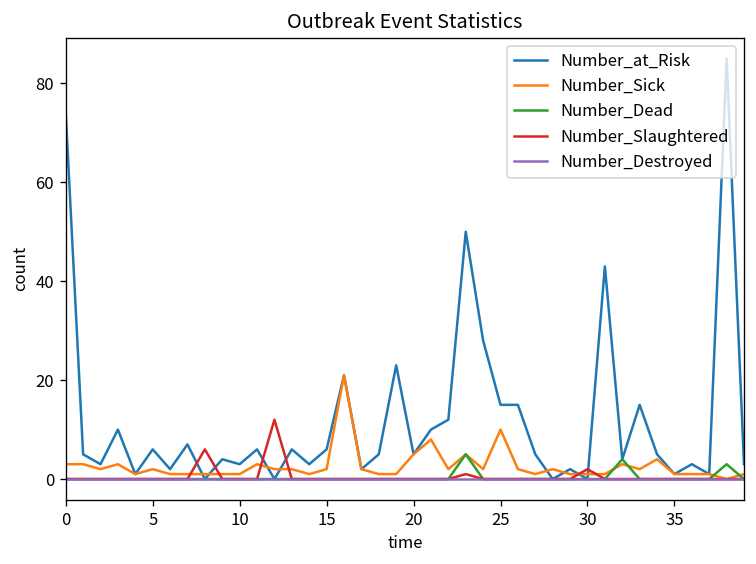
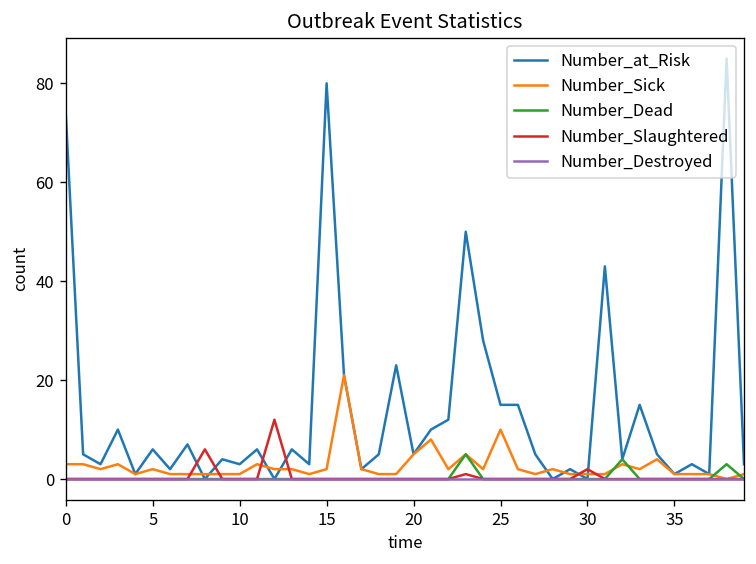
Number_at_Risk, 15: 6 -> 80
